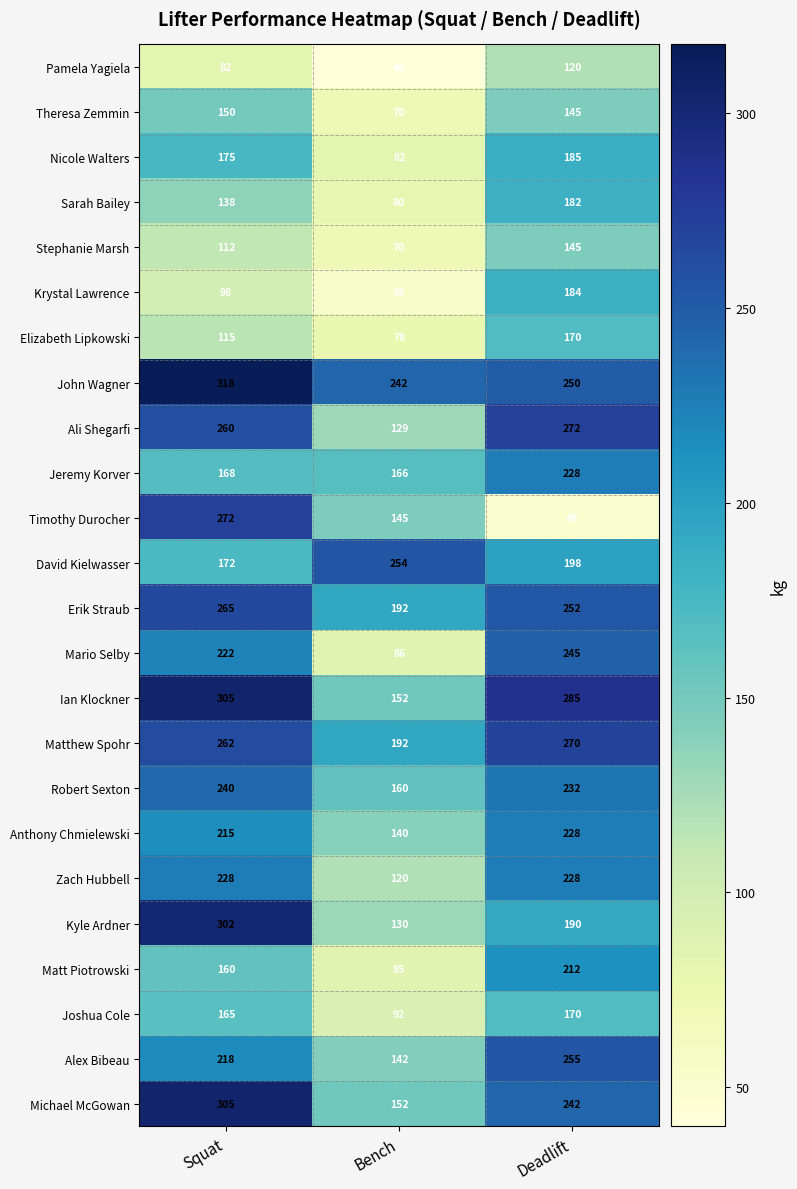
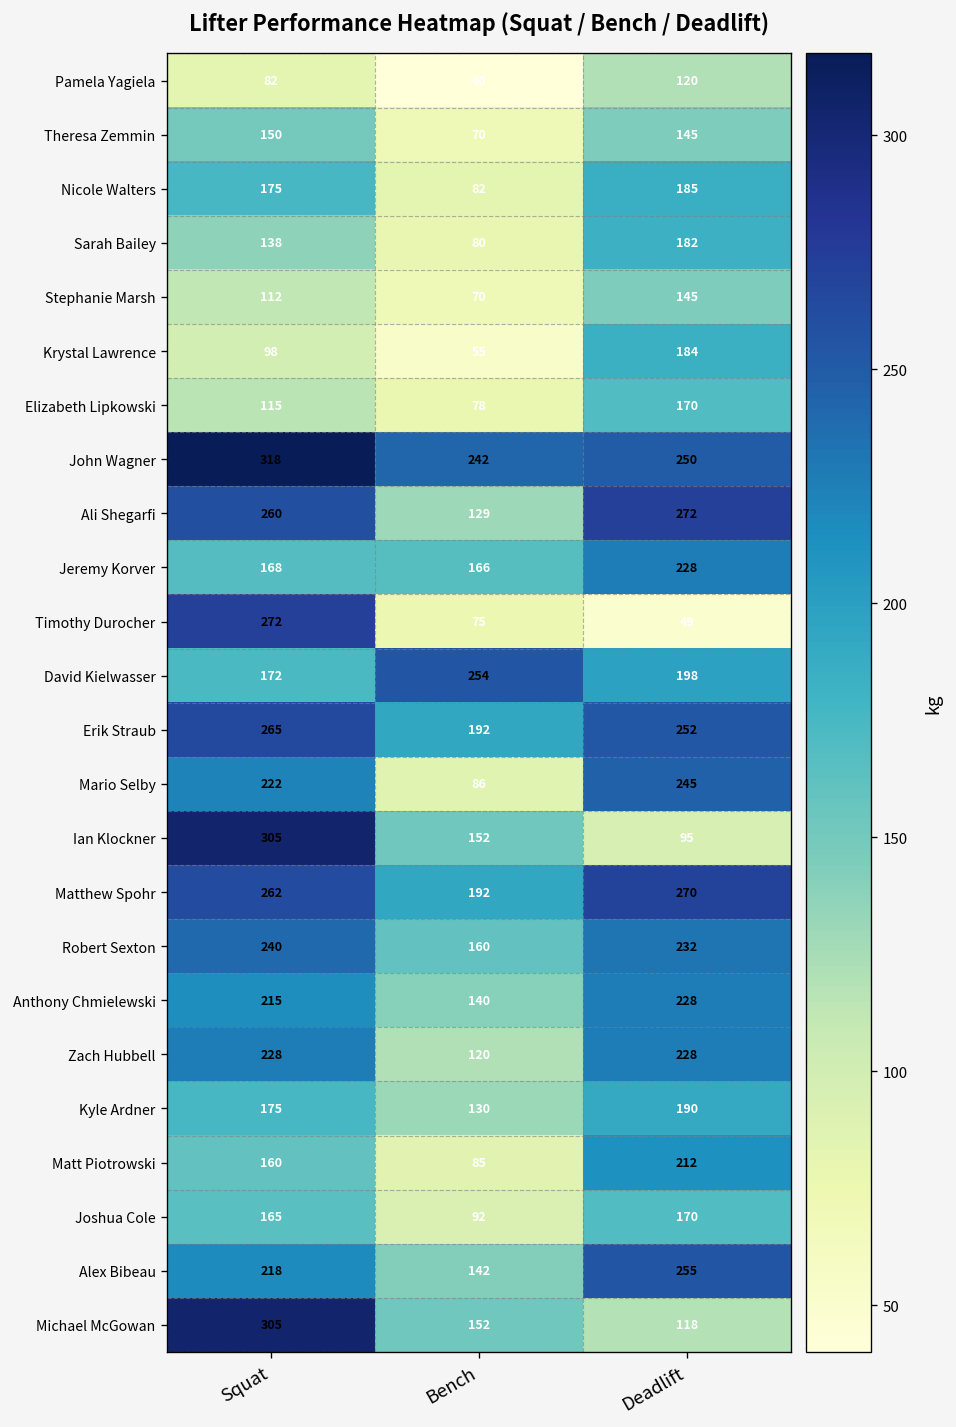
Timothy Durocher, Bench: 145 -> 75
Ian Klockner, Deadlift: 285 -> 95
Kyle Ardner, Squat: 302 -> 175
Michael McGowan, Deadlift: 242 -> 118
